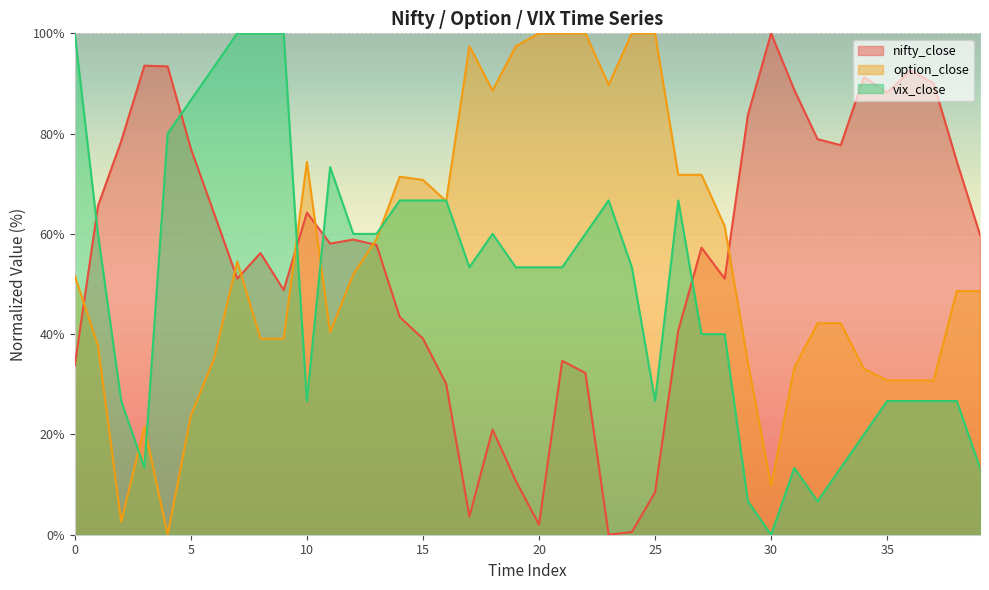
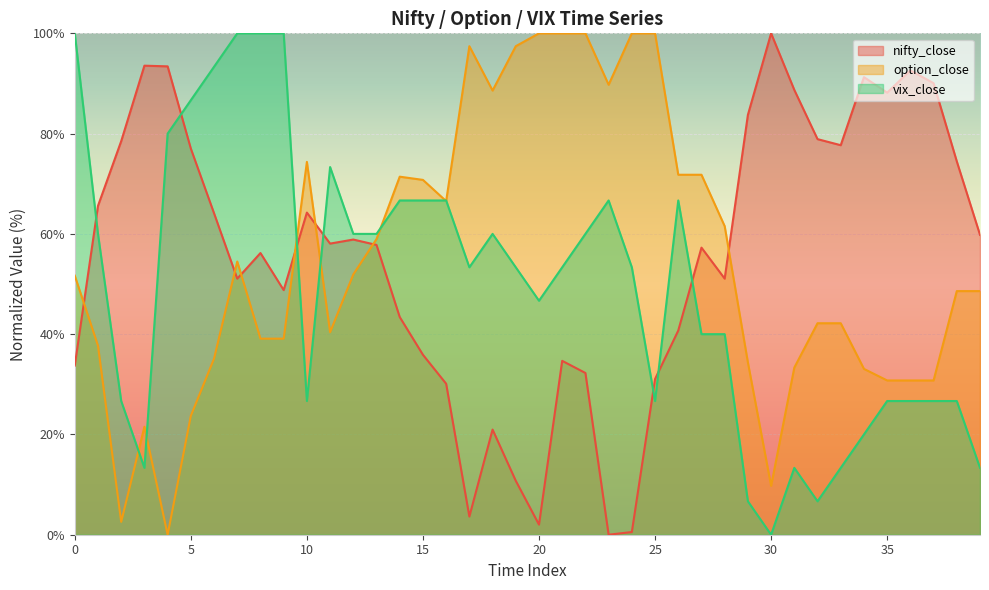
nifty_close, 15: 39% -> 36%
vix_close, 20: 53% -> 47%
nifty_close, 25: 8% -> 31%
